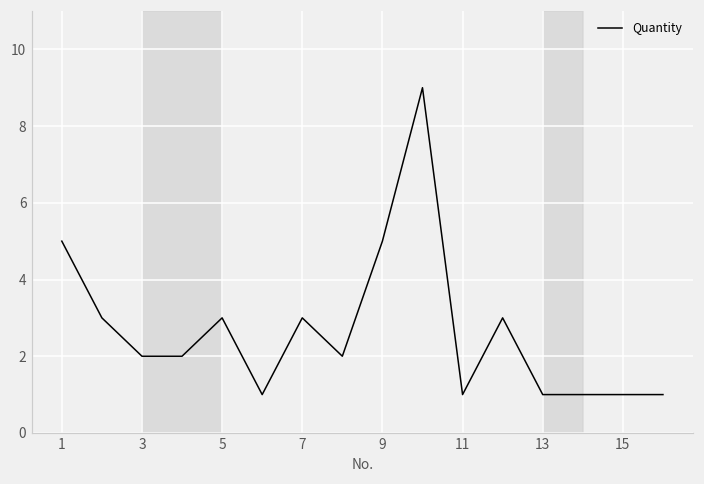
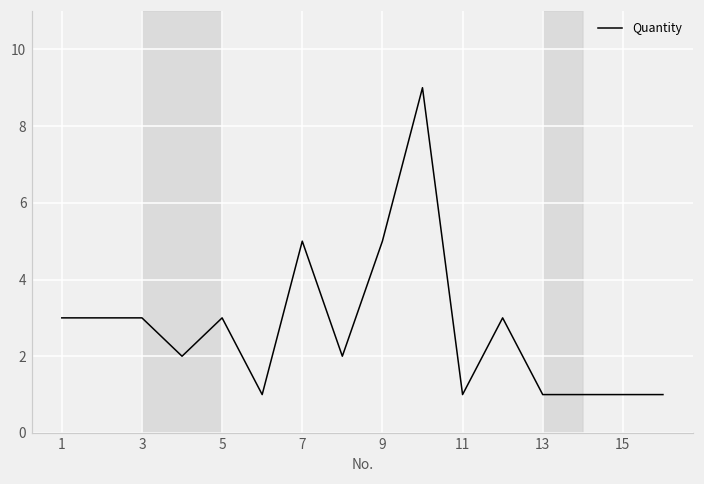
1: 5 -> 3
3: 2 -> 3
7: 3 -> 5
